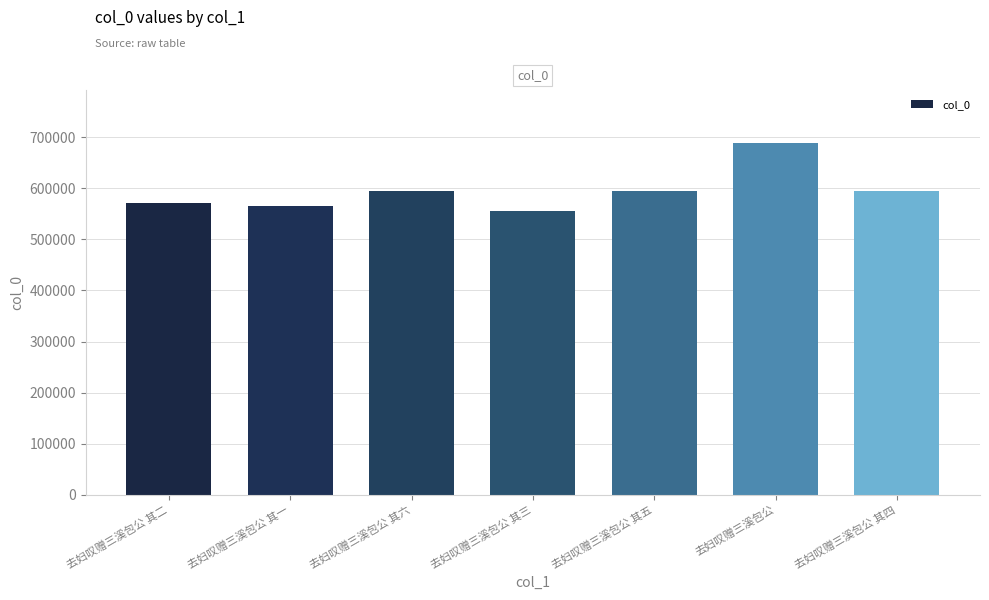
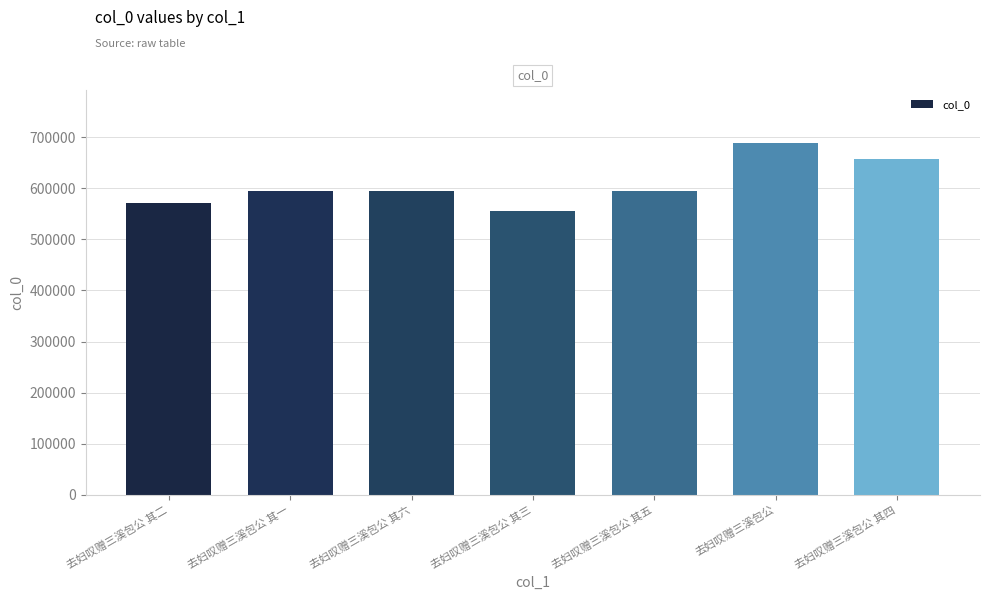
去妇叹赠三溪包公 其一: 570000 -> 600000
去妇叹赠三溪包公 其四: 600000 -> 660000
